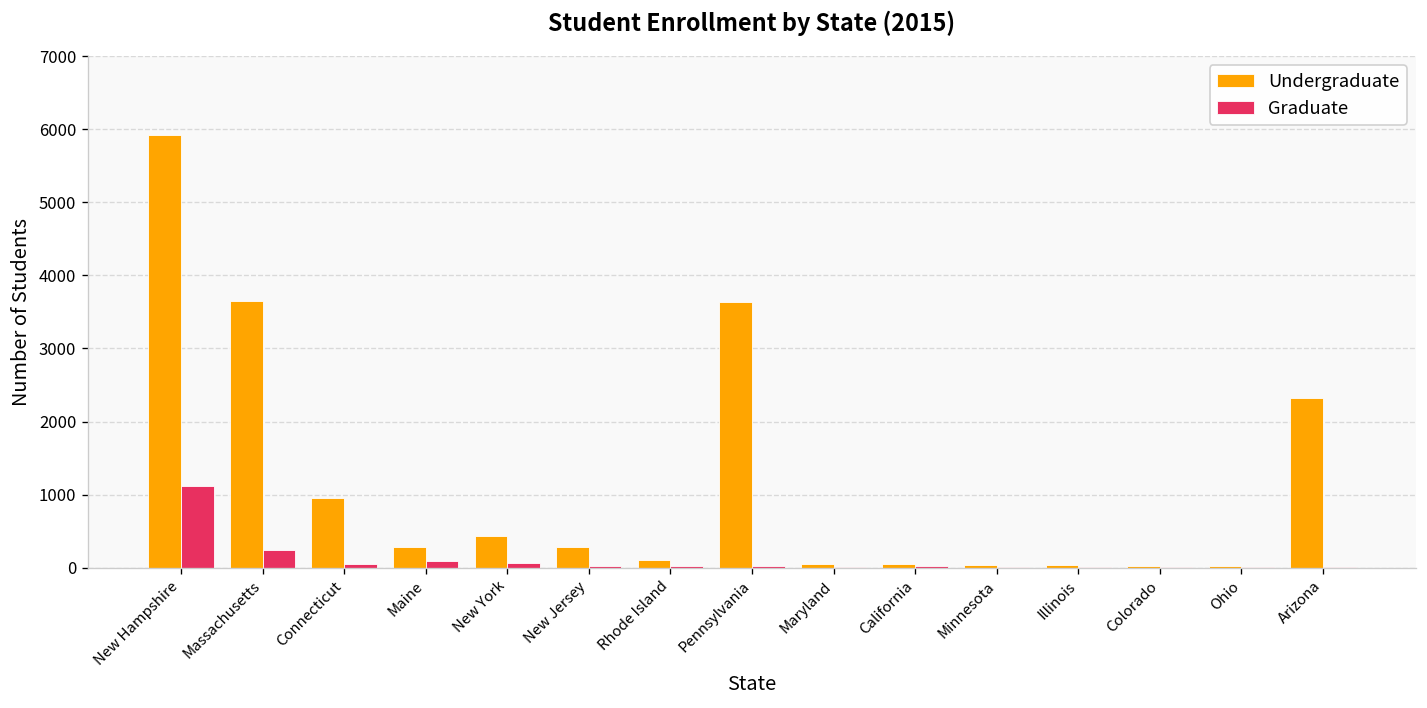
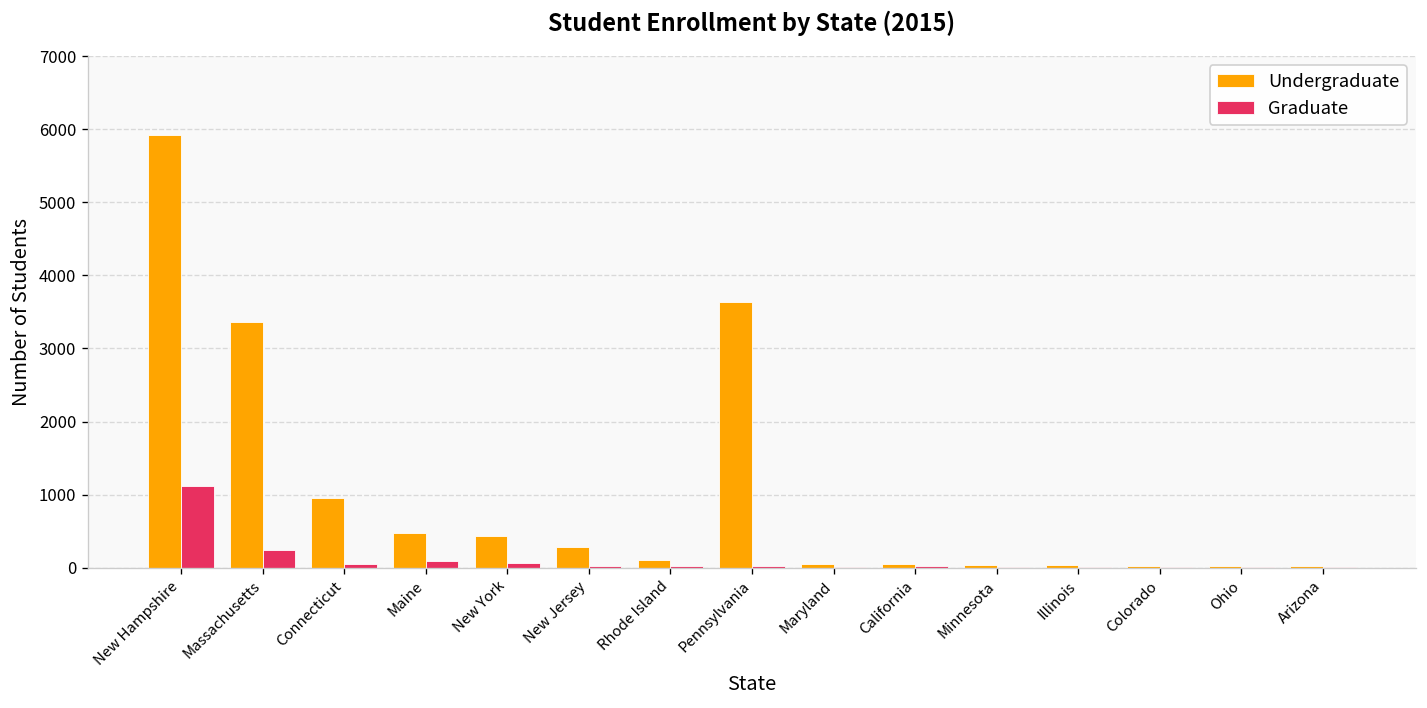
Undergraduate, Massachusetts: 3600 -> 3400
Undergraduate, Maine: 300 -> 500
Undergraduate, Arizona: 2300 -> 0
